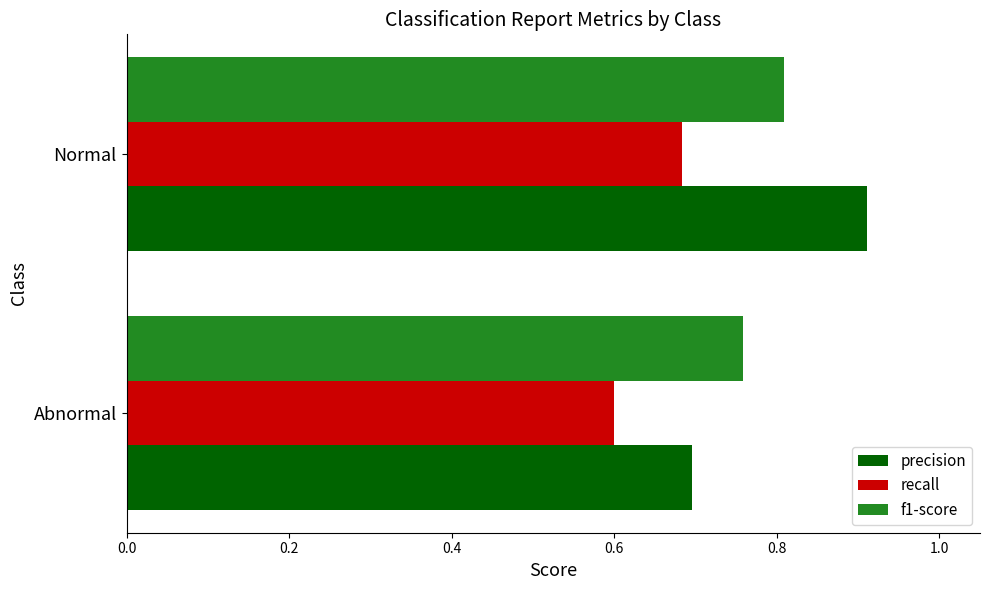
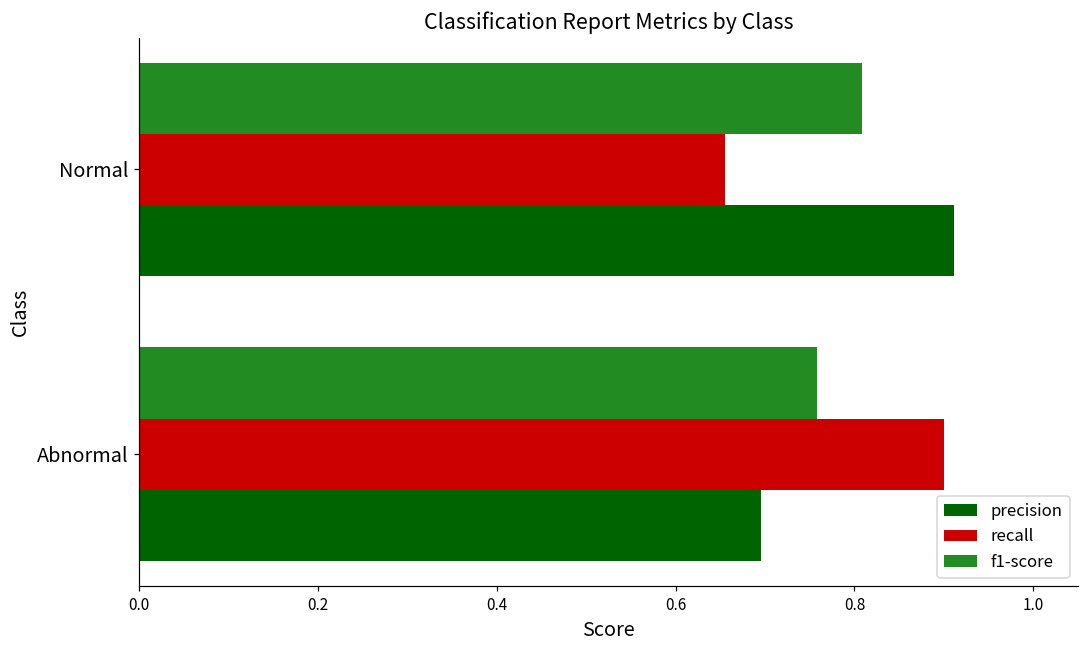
recall, Normal: 0.68 -> 0.66
recall, Abnormal: 0.6 -> 0.9
